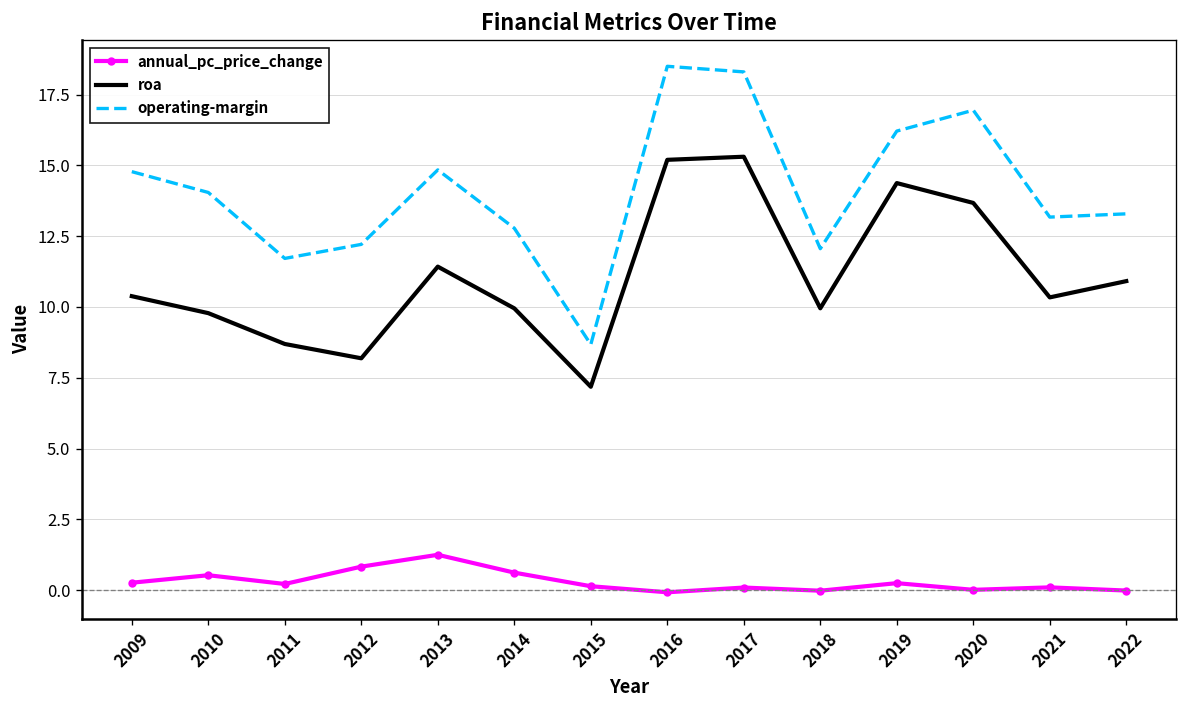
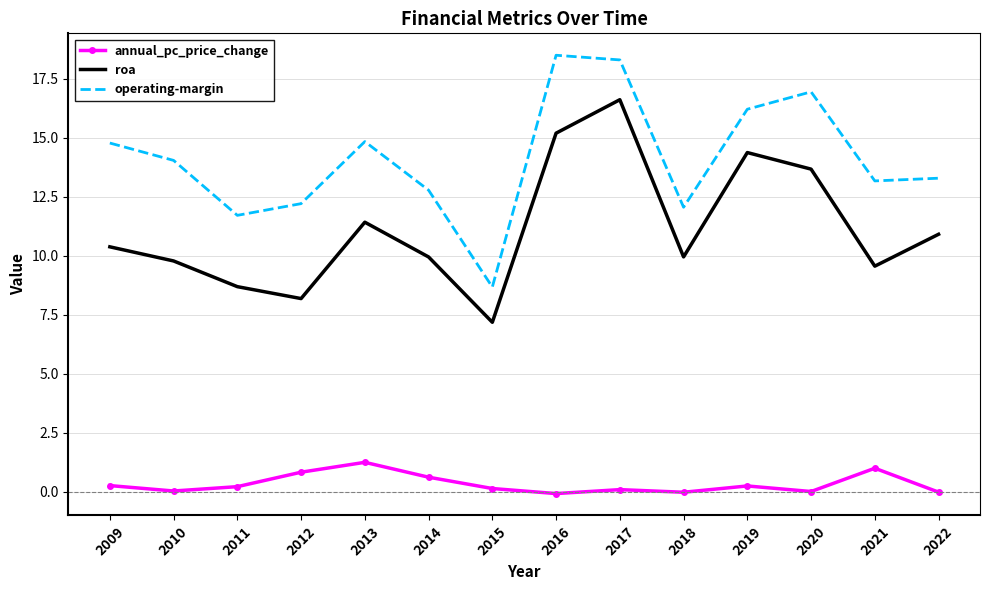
annual_pc_price_change, 2010: 0.5 -> 0.0
roa, 2017: 15.3 -> 16.6
annual_pc_price_change, 2021: 0.1 -> 1.0
roa, 2021: 10.3 -> 9.6
